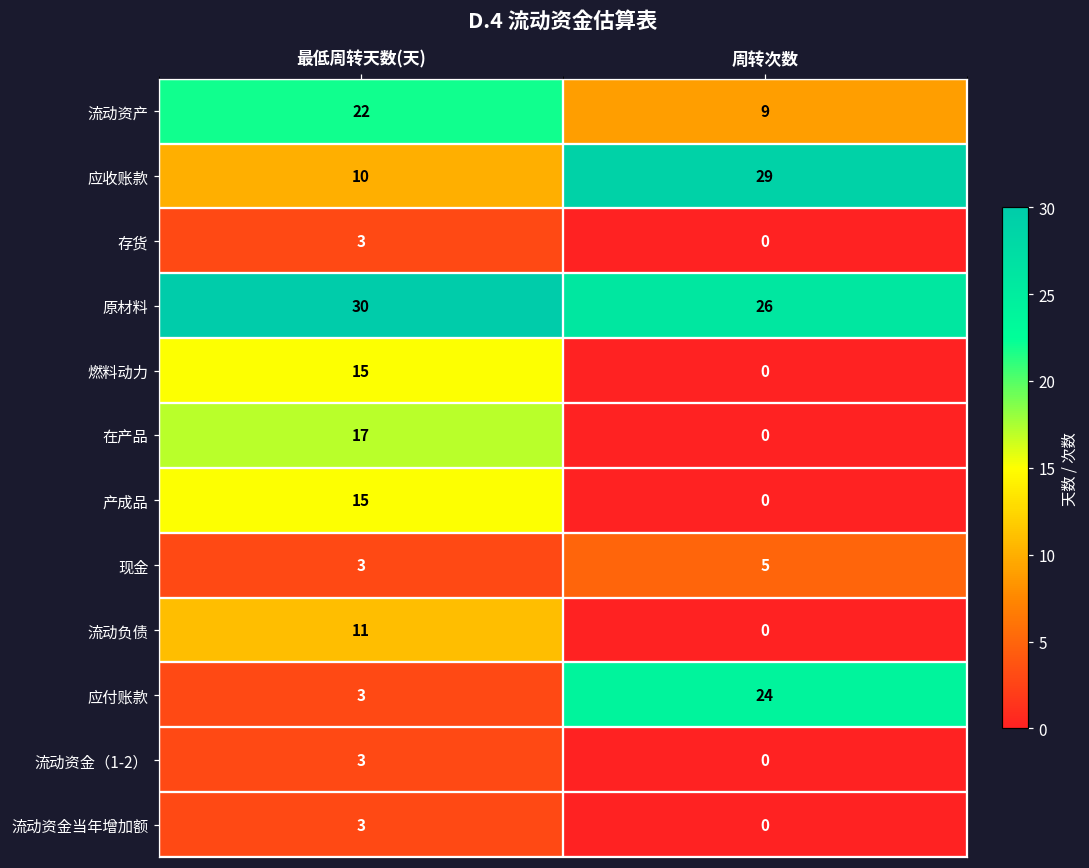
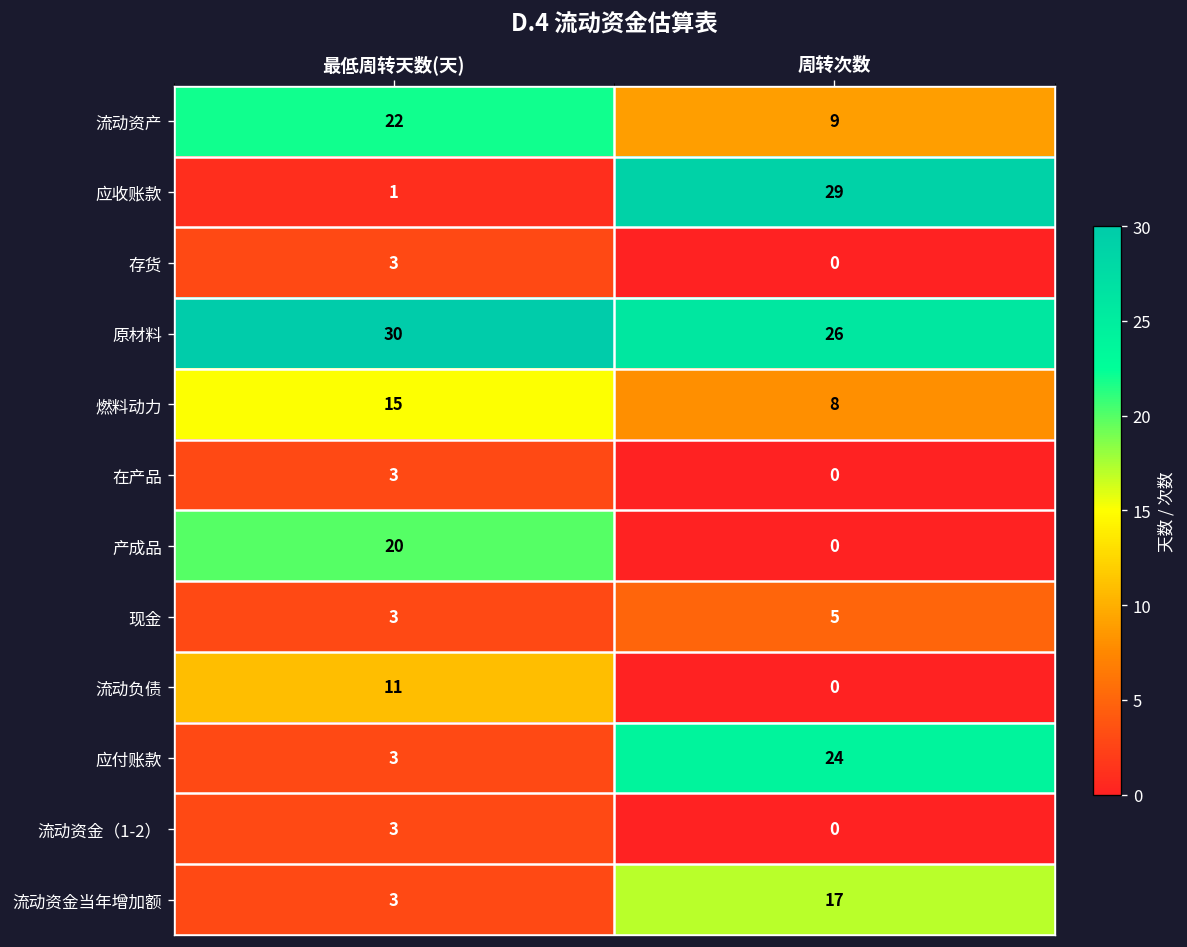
应收账款, 最低周转天数(天): 10 -> 1
燃料动力, 周转次数: 0 -> 8
在产品, 最低周转天数(天): 17 -> 3
产成品, 最低周转天数(天): 15 -> 20
流动资金当年增加额, 周转次数: 0 -> 17
